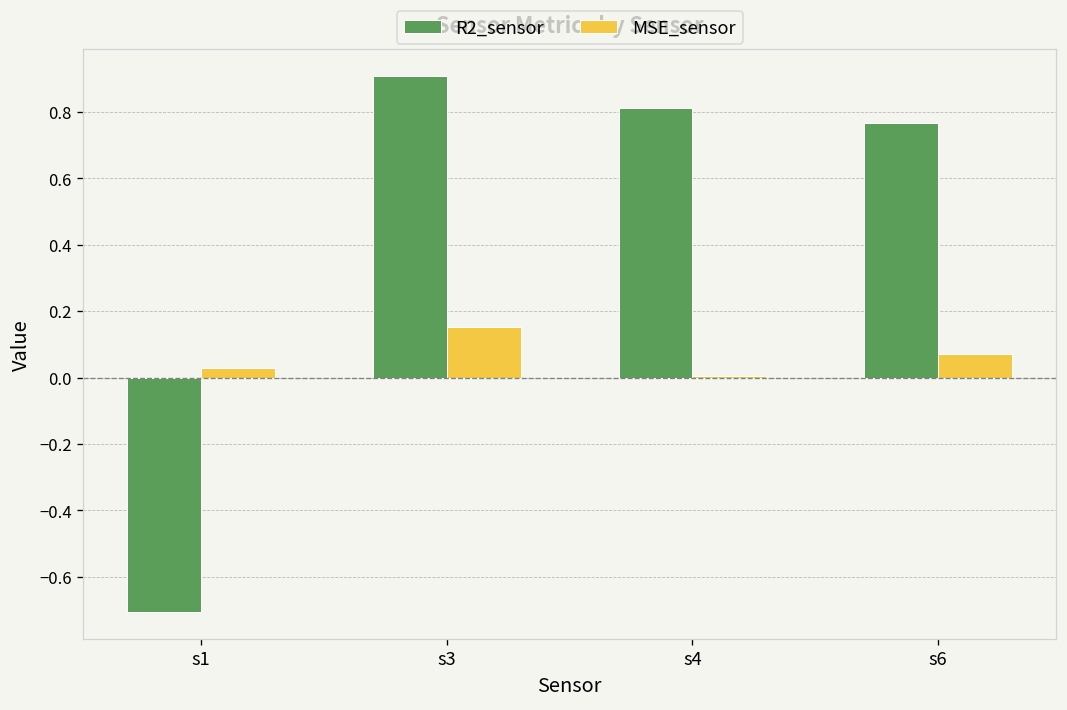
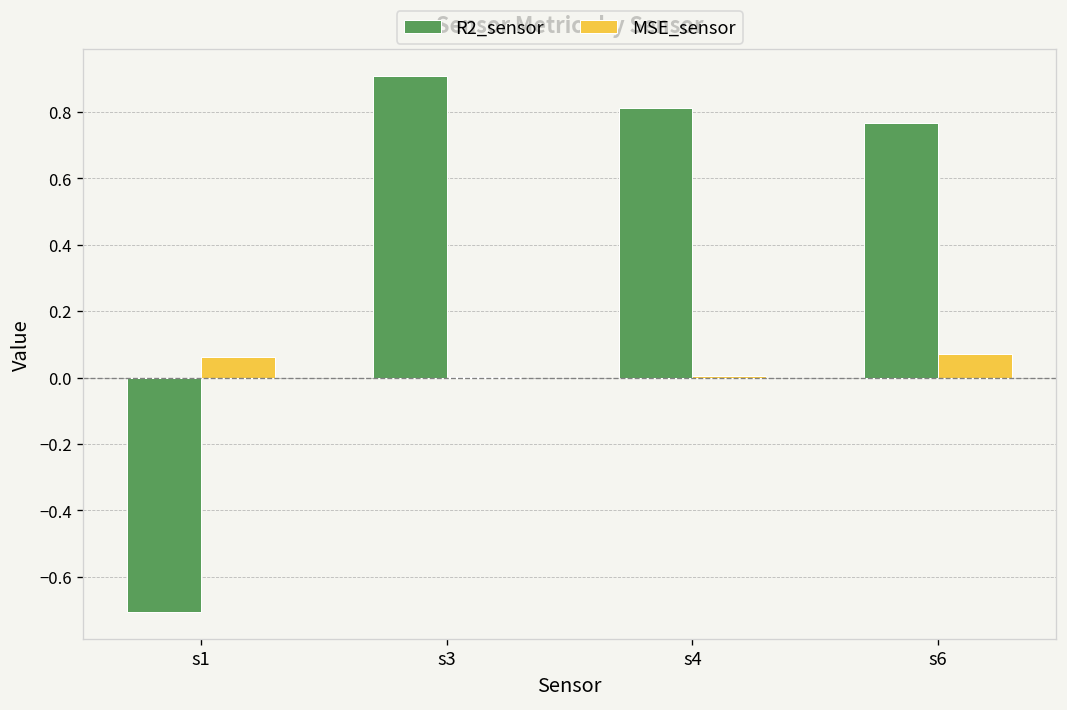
MSE_sensor, s1: 0.03 -> 0.06
MSE_sensor, s3: 0.15 -> 0.00
